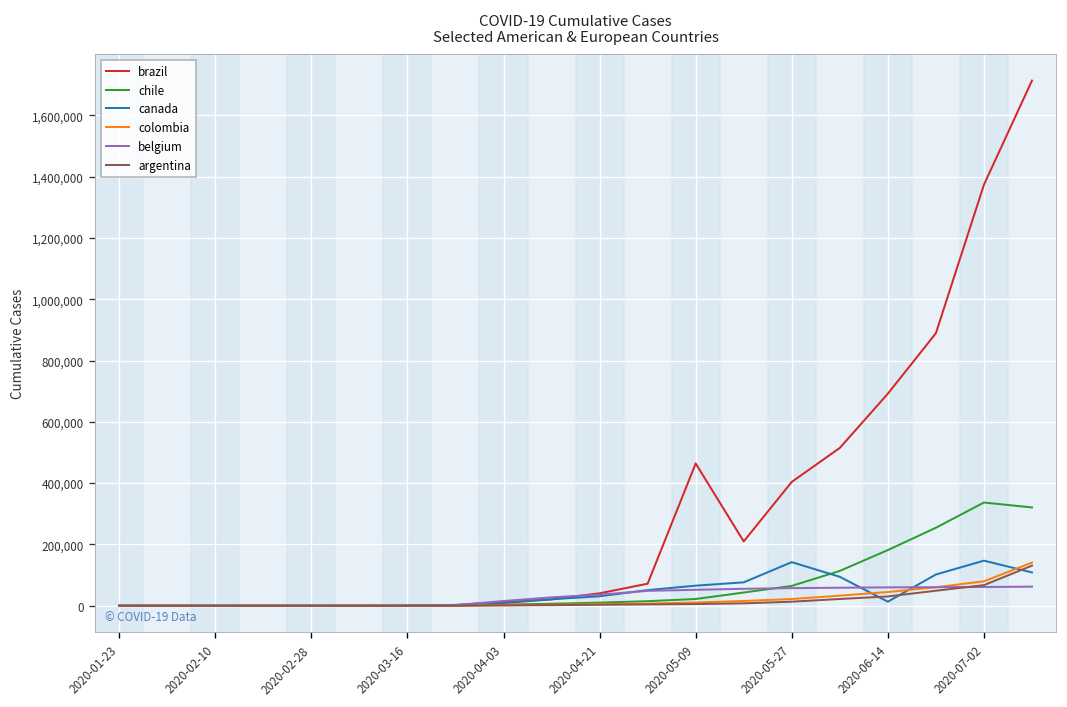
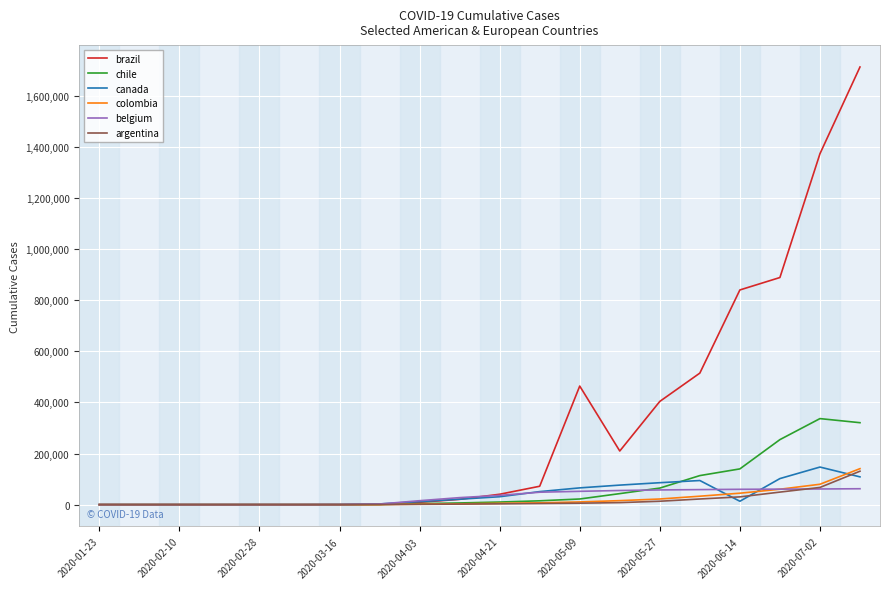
canada, 2020-05-27: 140,000 -> 90,000
brazil, 2020-06-14: 690,000 -> 840,000
chile, 2020-06-14: 180,000 -> 140,000
